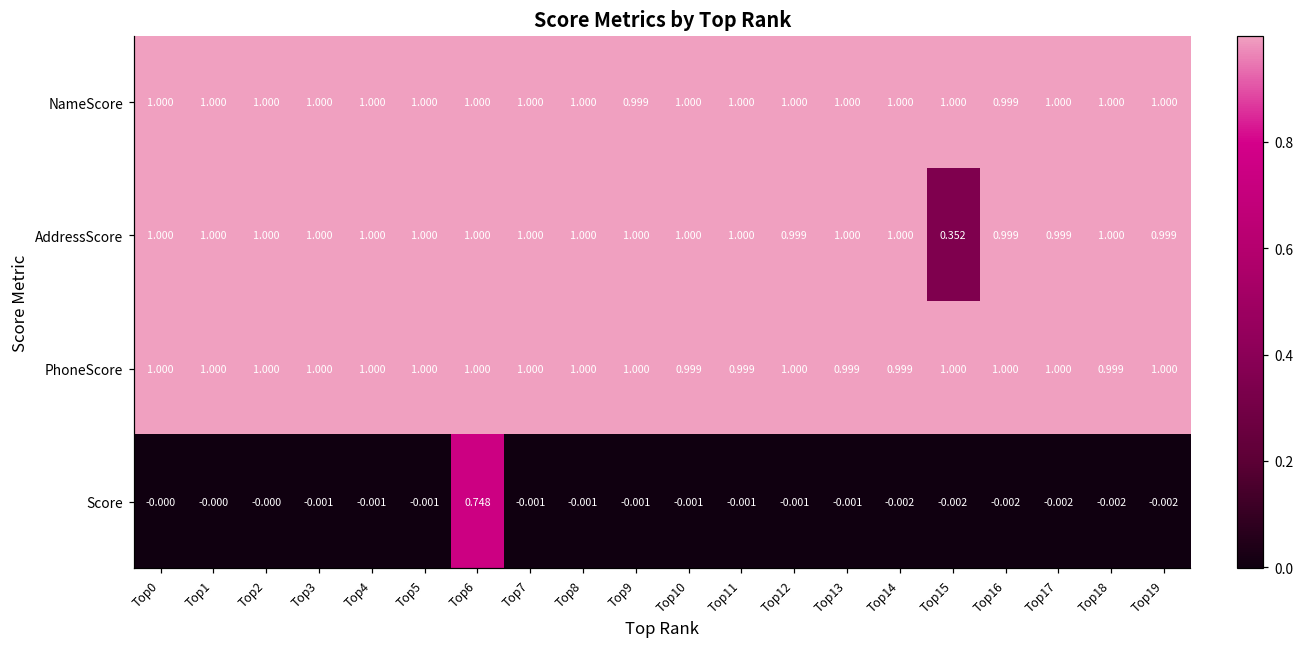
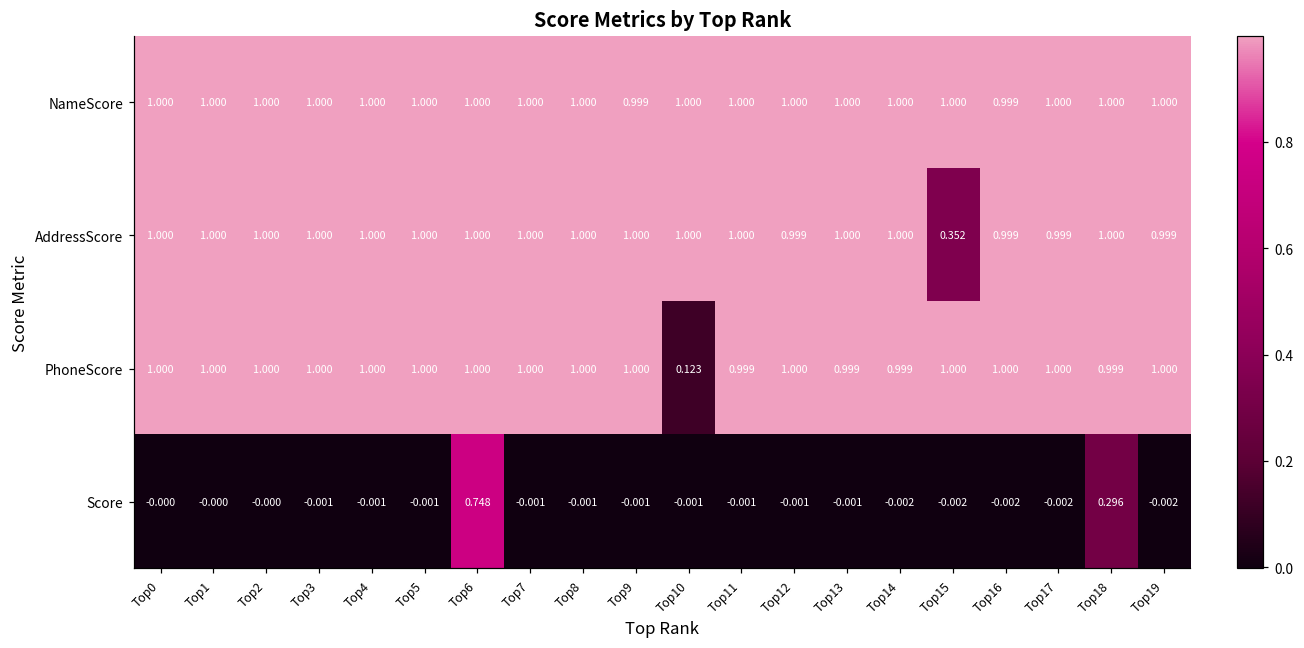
PhoneScore, Top10: 0.999 -> 0.123
Score, Top18: -0.002 -> 0.296
